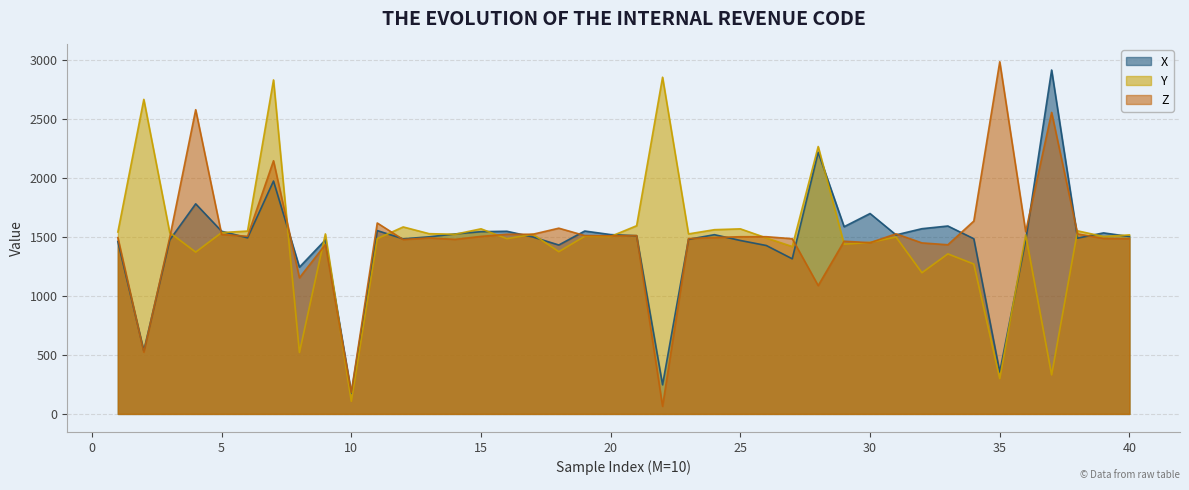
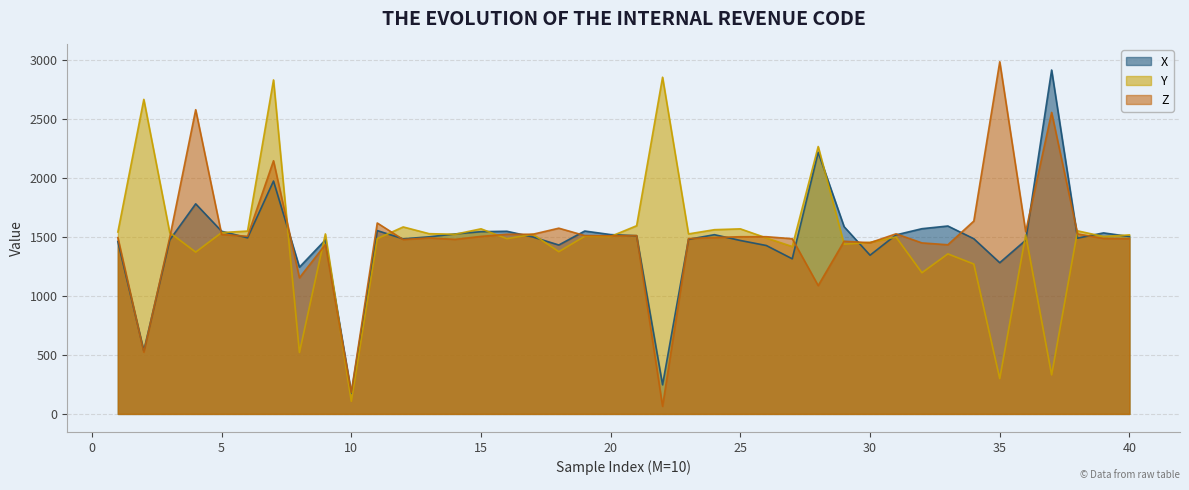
X, 30: 1700 -> 1340
X, 35: 350 -> 1280
